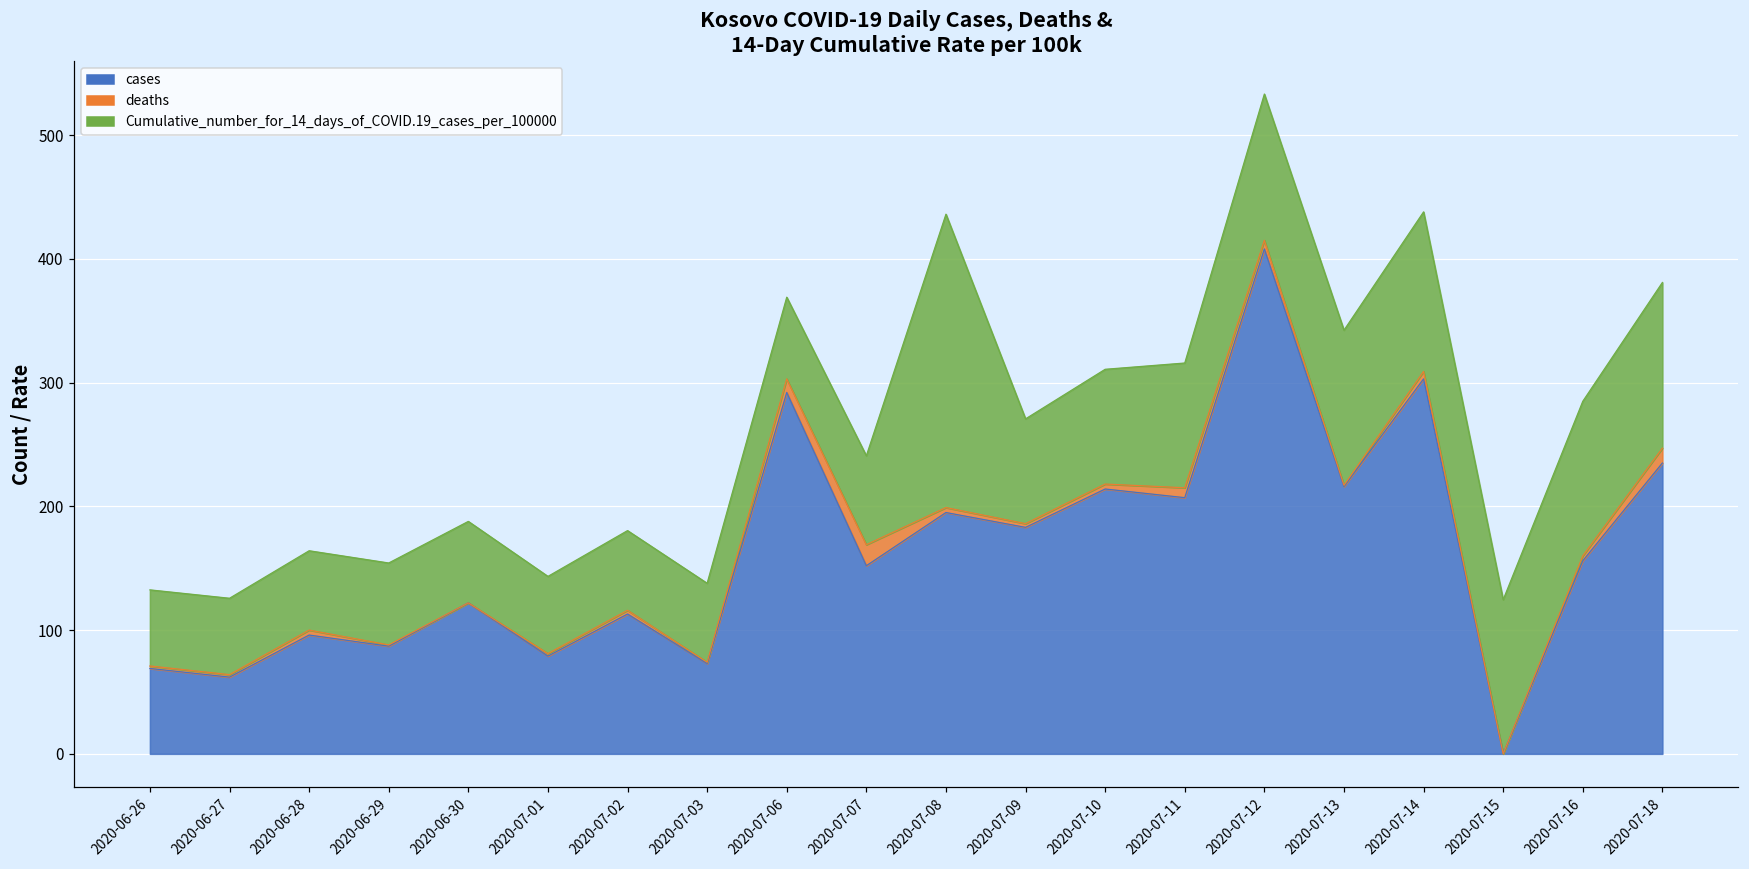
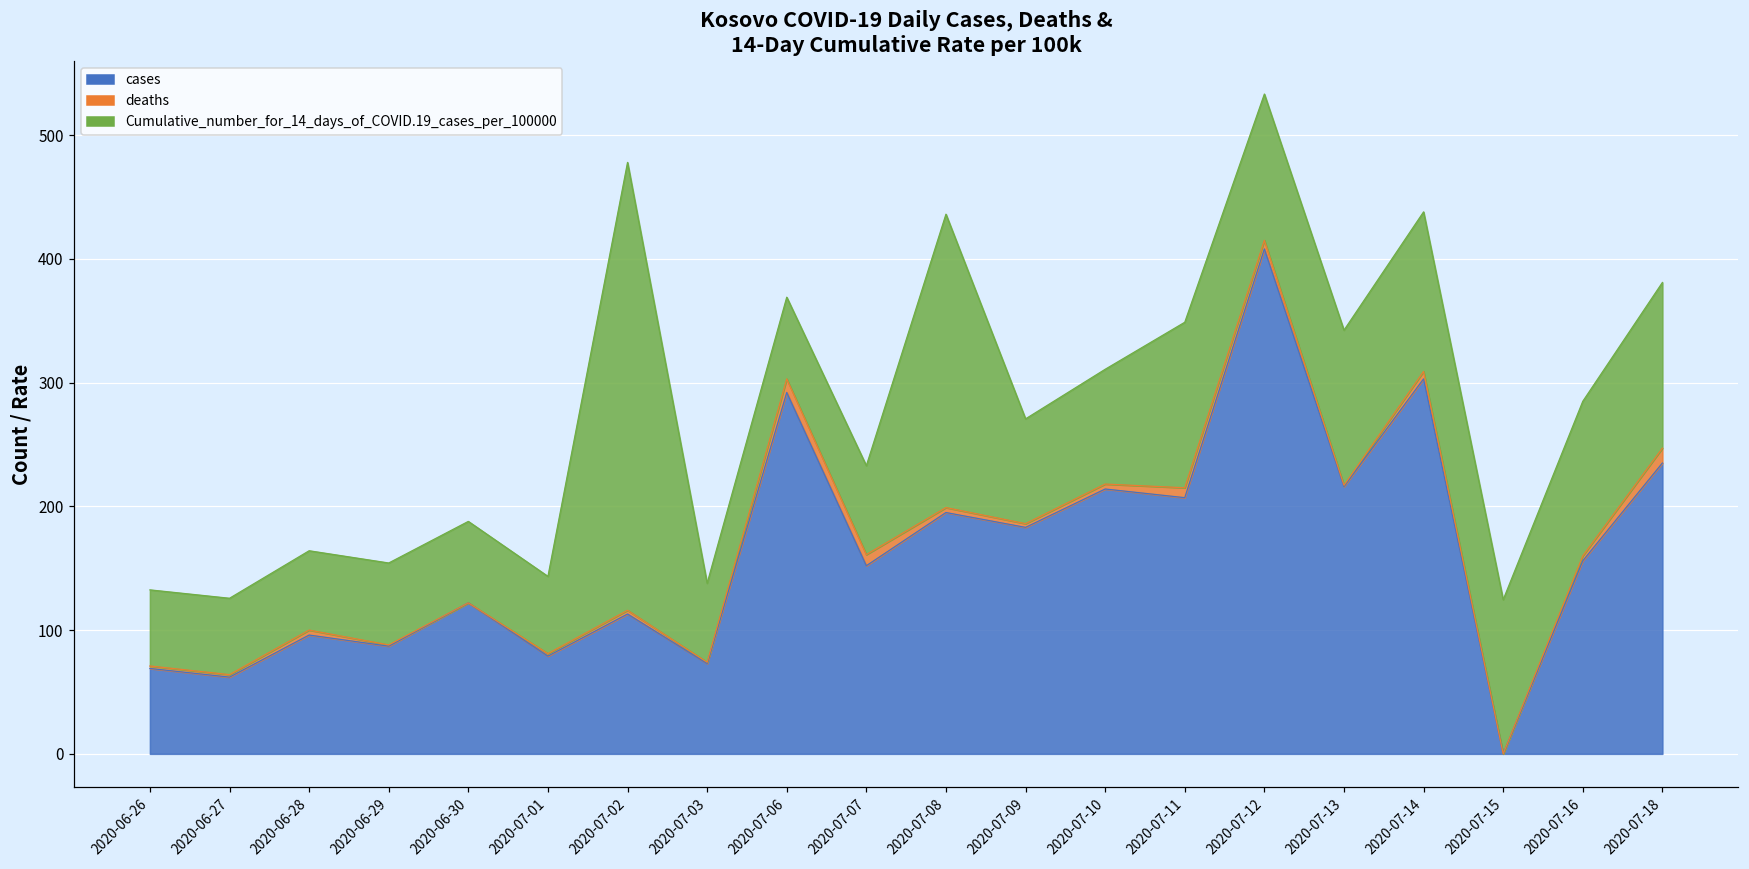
Cumulative_number_for_14_days_of_COVID.19_cases_per_100000, 2020-07-02: 64 -> 362
deaths, 2020-07-07: 17 -> 9
Cumulative_number_for_14_days_of_COVID.19_cases_per_100000, 2020-07-11: 101 -> 134
